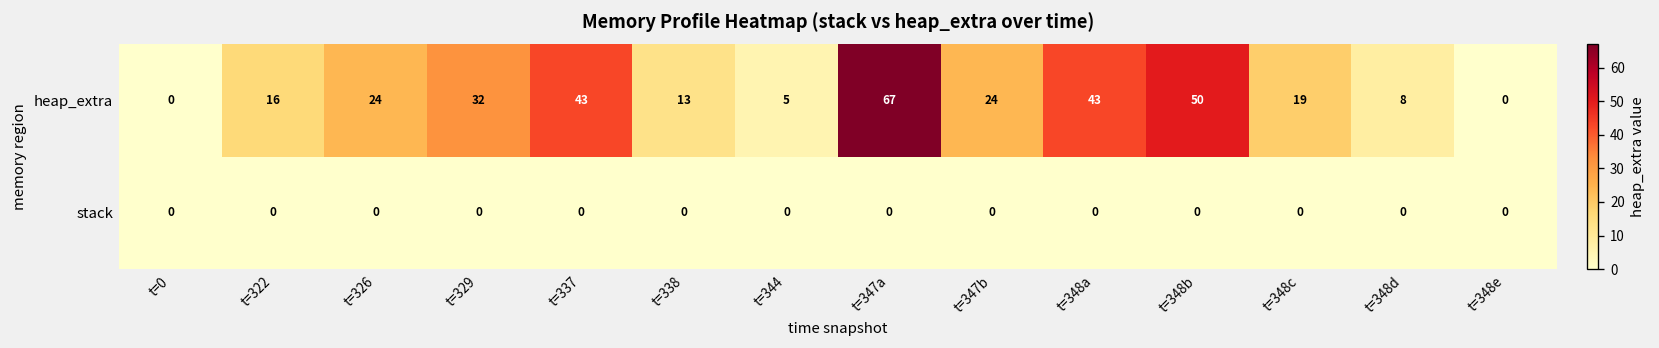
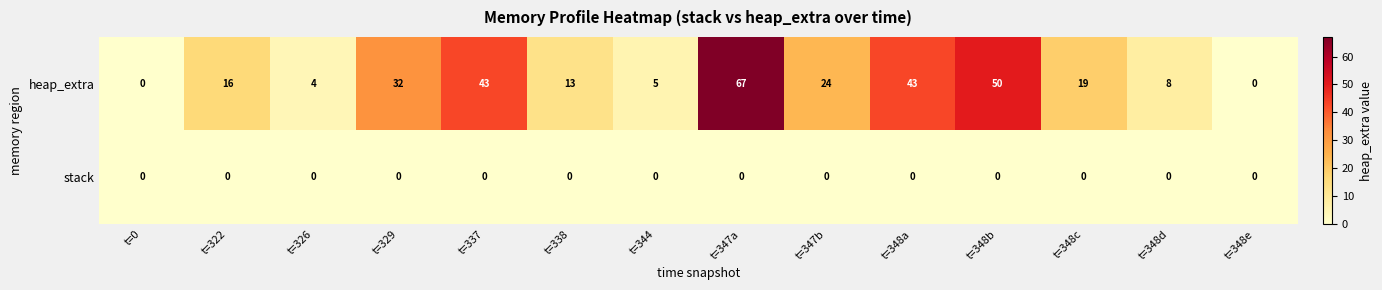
heap_extra, t=326: 24 -> 4
